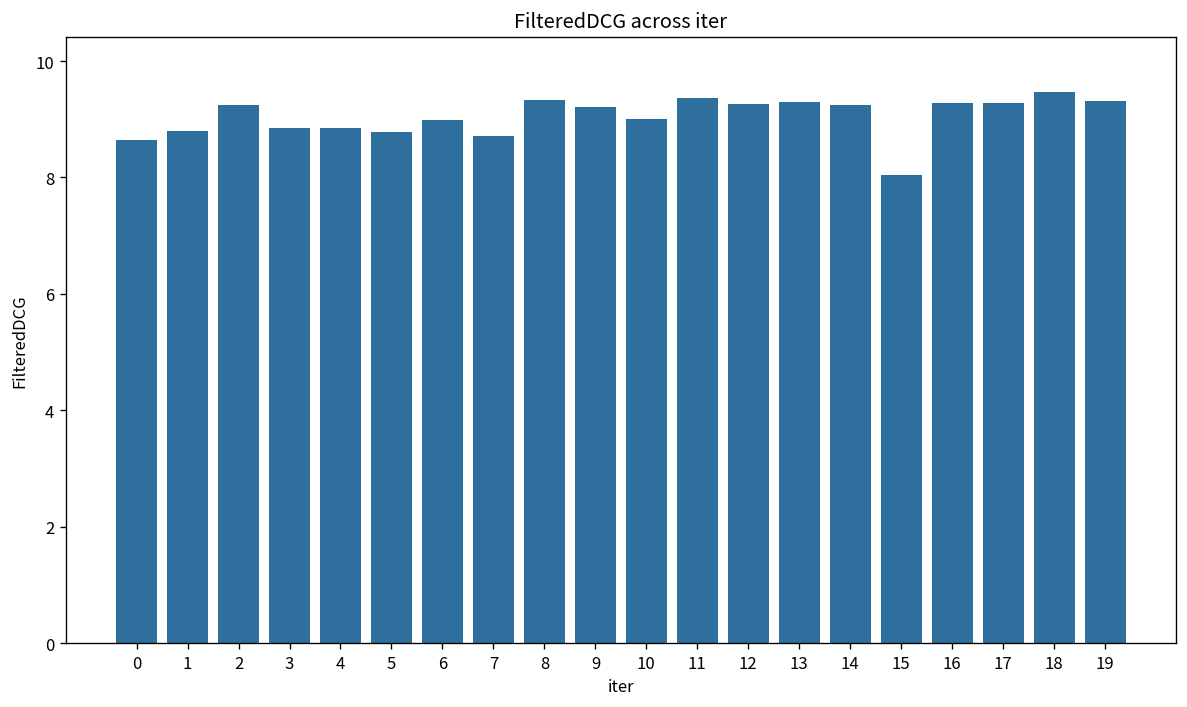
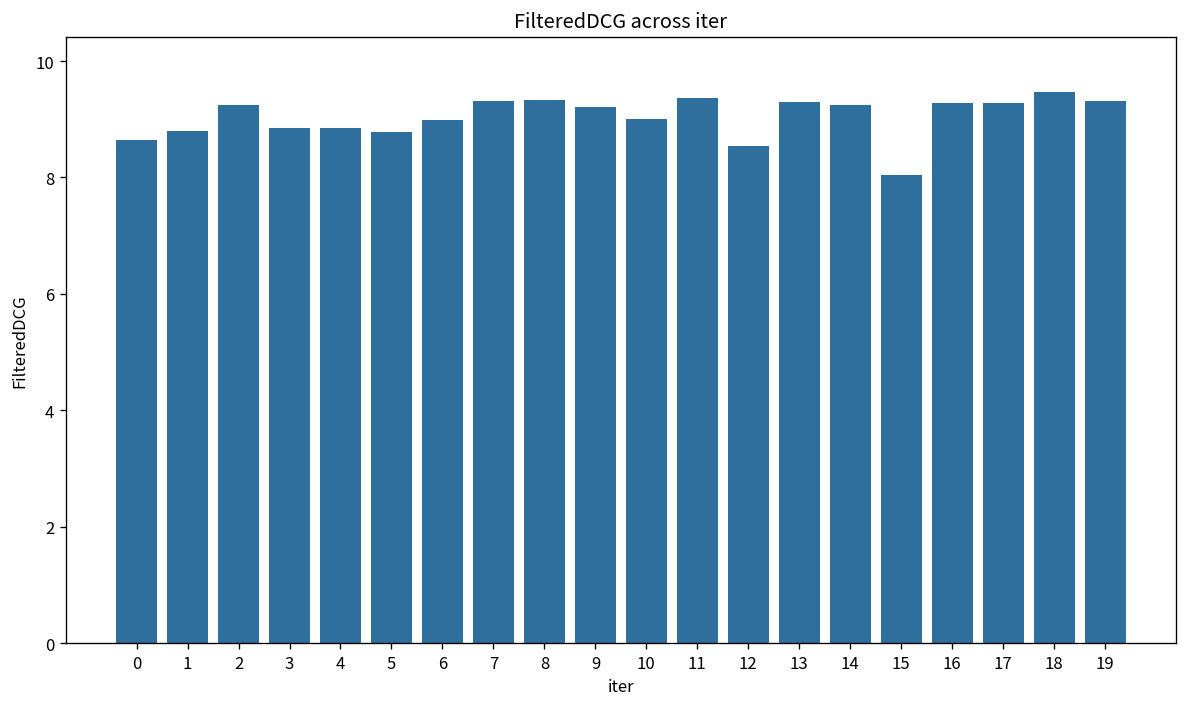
7: 8.7 -> 9.3
12: 9.3 -> 8.5
